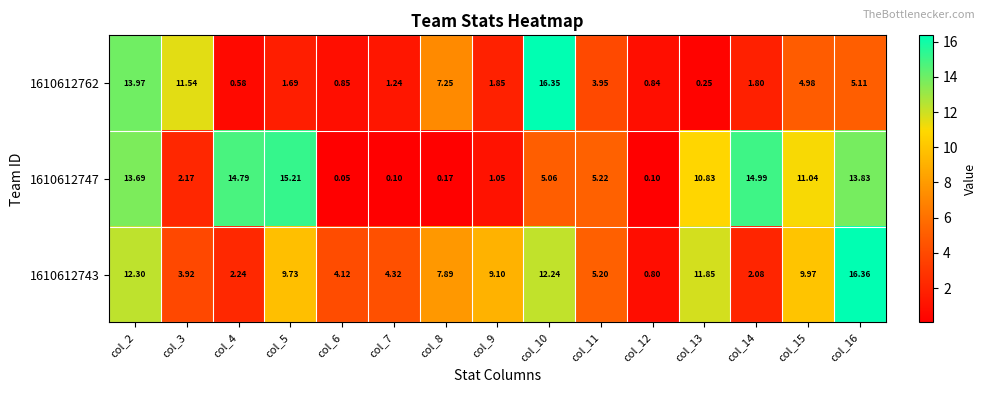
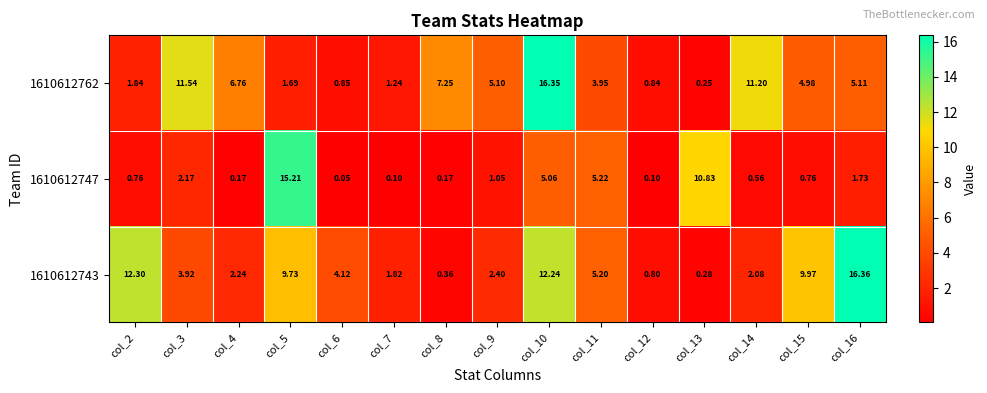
1610612762, col_2: 13.97 -> 1.84
1610612762, col_4: 0.58 -> 6.76
1610612762, col_9: 1.85 -> 5.10
1610612762, col_14: 1.80 -> 11.20
1610612747, col_2: 13.69 -> 0.76
1610612747, col_4: 14.79 -> 0.17
1610612747, col_14: 14.99 -> 0.56
1610612747, col_15: 11.04 -> 0.76
1610612747, col_16: 13.83 -> 1.73
1610612743, col_7: 4.32 -> 1.82
1610612743, col_8: 7.89 -> 0.36
1610612743, col_9: 9.10 -> 2.40
1610612743, col_13: 11.85 -> 0.28
